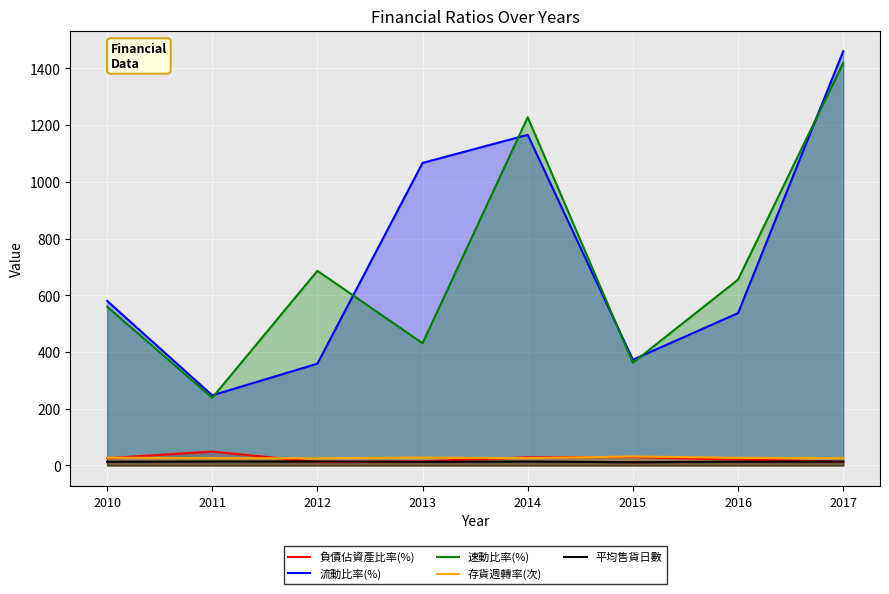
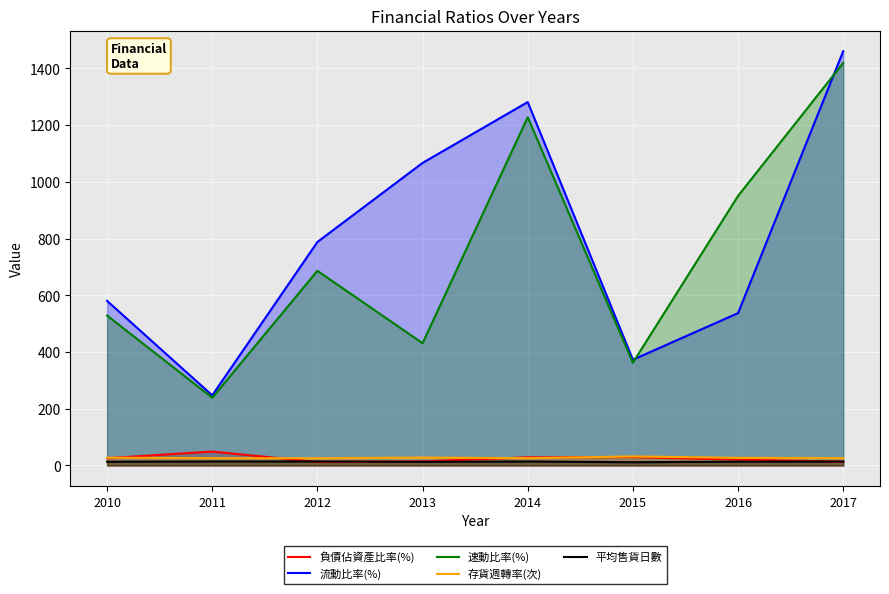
速動比率(%), 2010: 560 -> 530
流動比率(%), 2012: 360 -> 790
流動比率(%), 2014: 1170 -> 1280
速動比率(%), 2016: 660 -> 950
